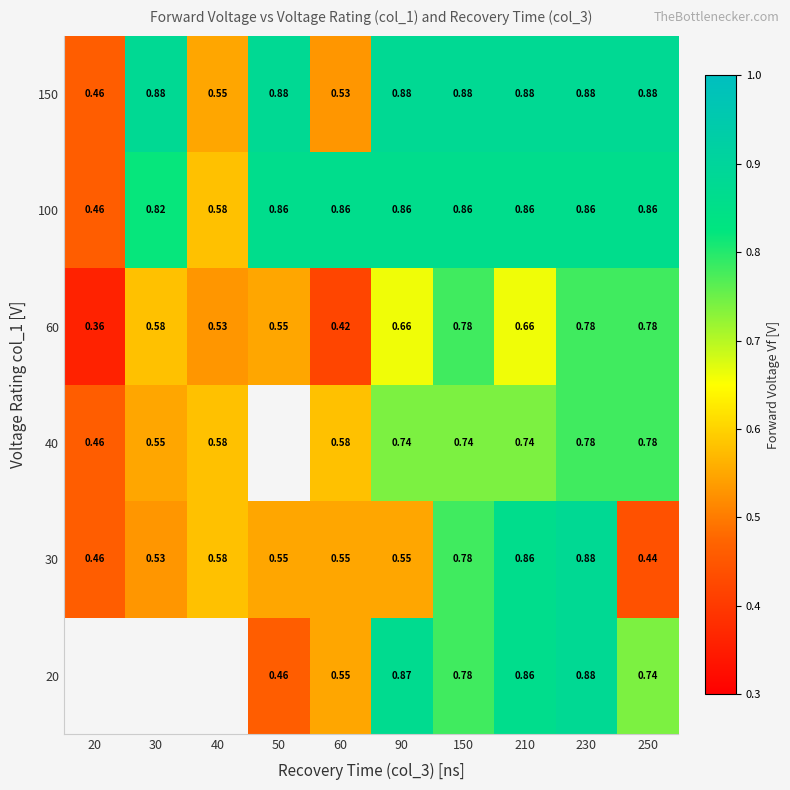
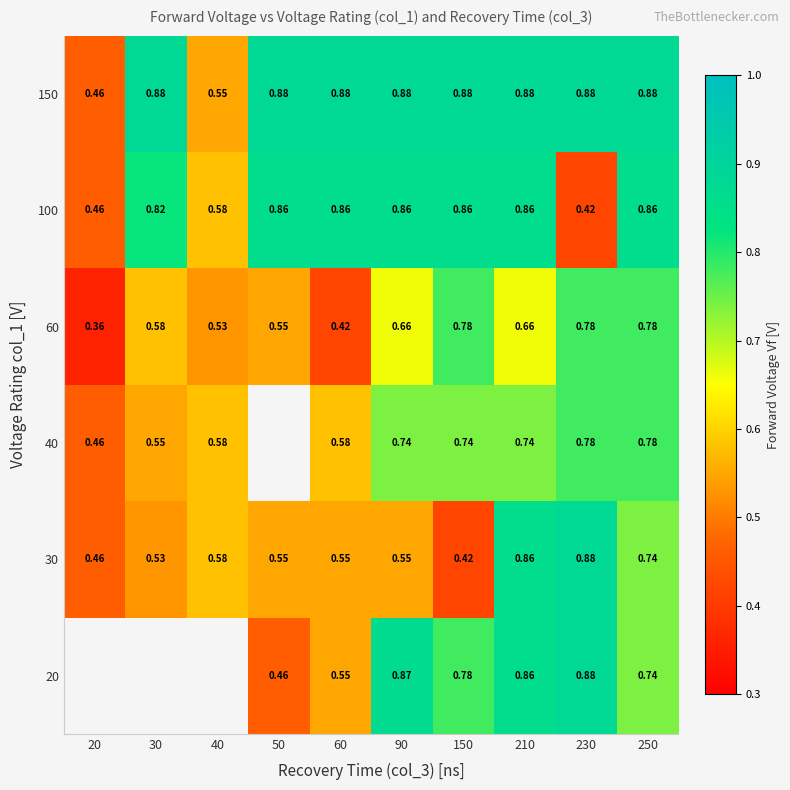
150, 60: 0.53 -> 0.88
100, 230: 0.86 -> 0.42
30, 150: 0.78 -> 0.42
30, 250: 0.44 -> 0.74
